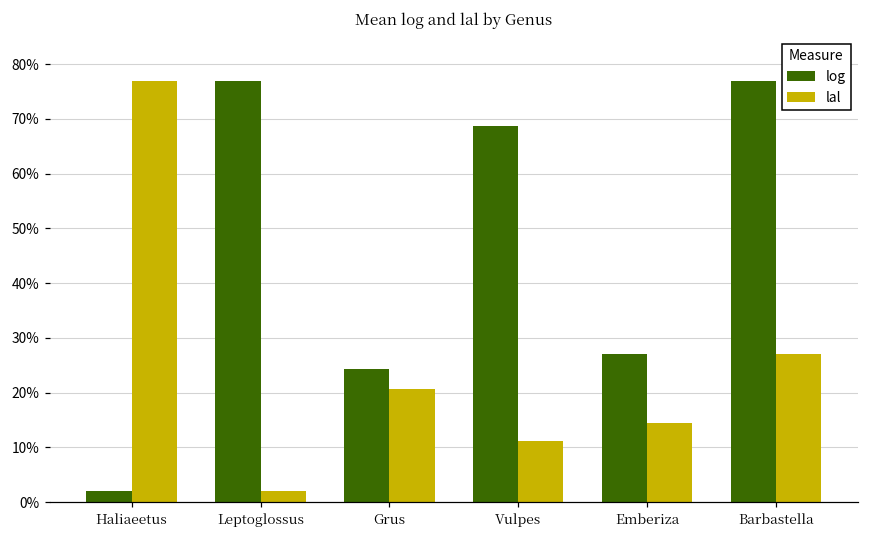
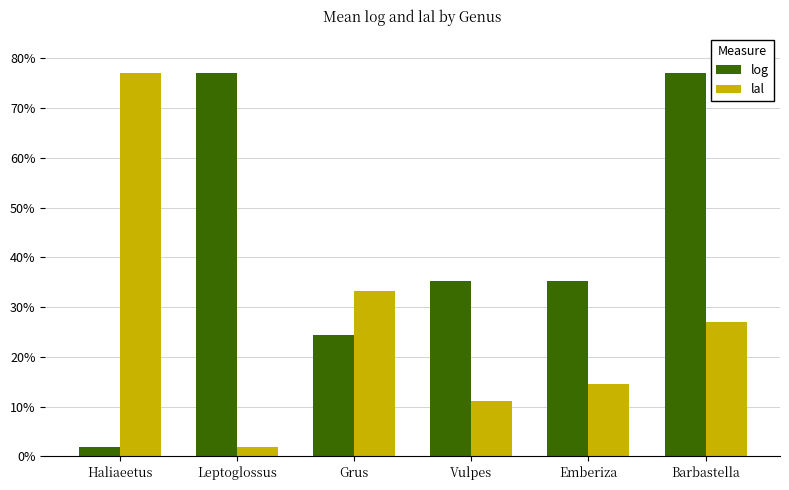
lal, Grus: 21% -> 33%
log, Vulpes: 69% -> 35%
log, Emberiza: 27% -> 35%
